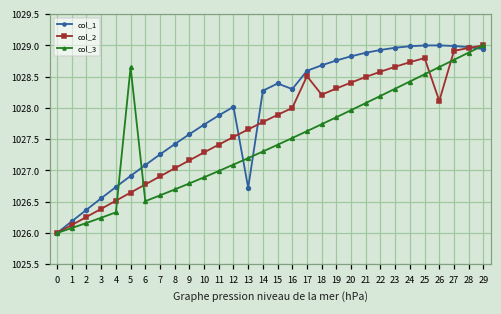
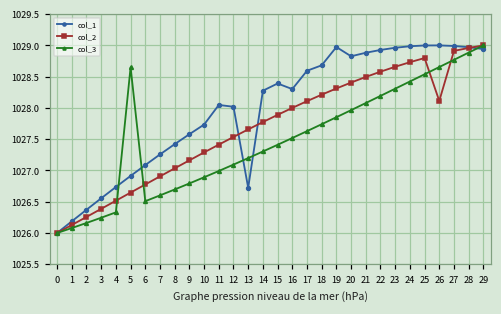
col_1, 11: 1027.9 -> 1028.0
col_2, 17: 1028.5 -> 1028.1
col_1, 19: 1028.8 -> 1029.0
